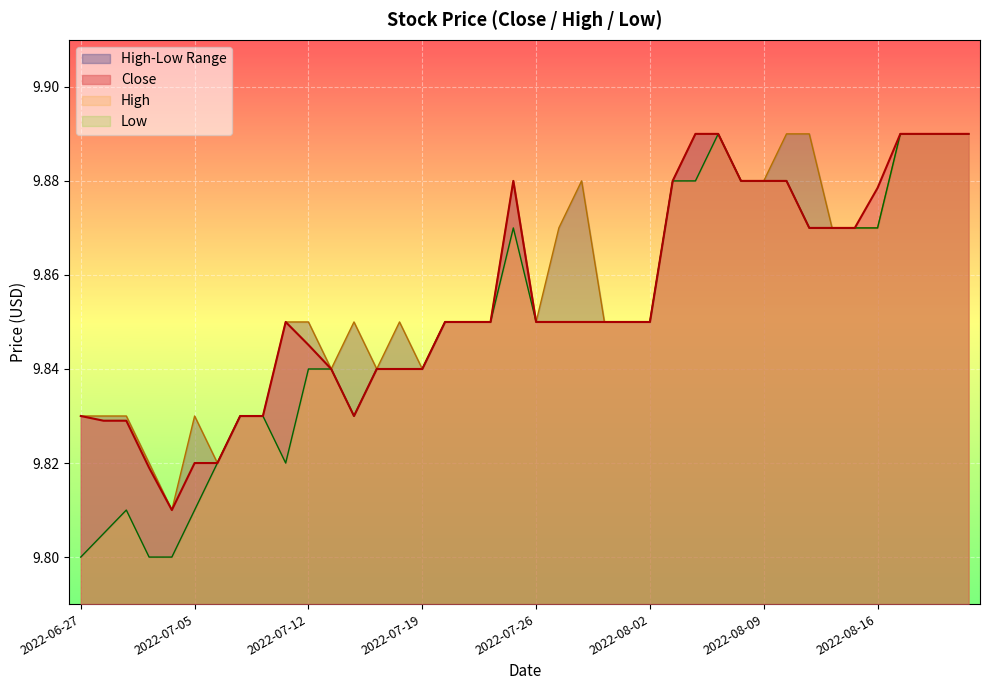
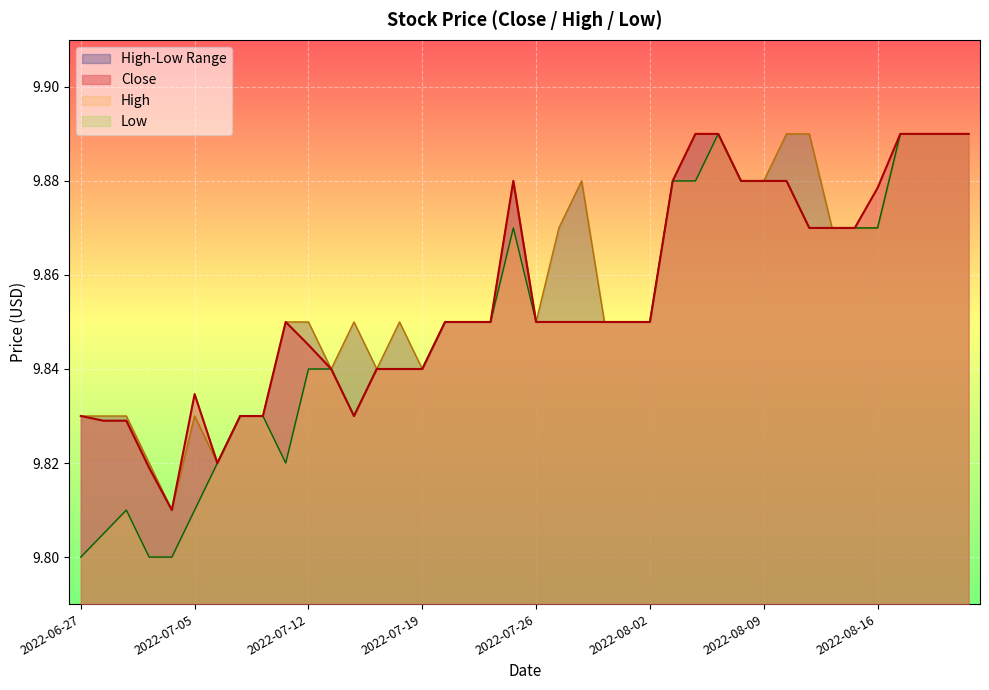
Close, 2022-07-05: 9.820 -> 9.835
